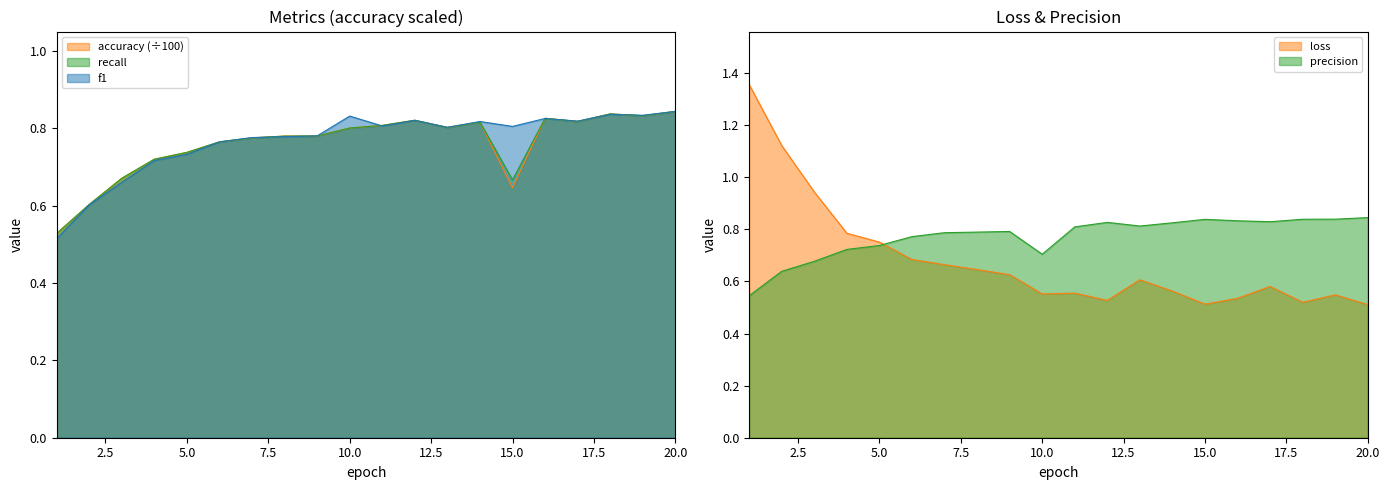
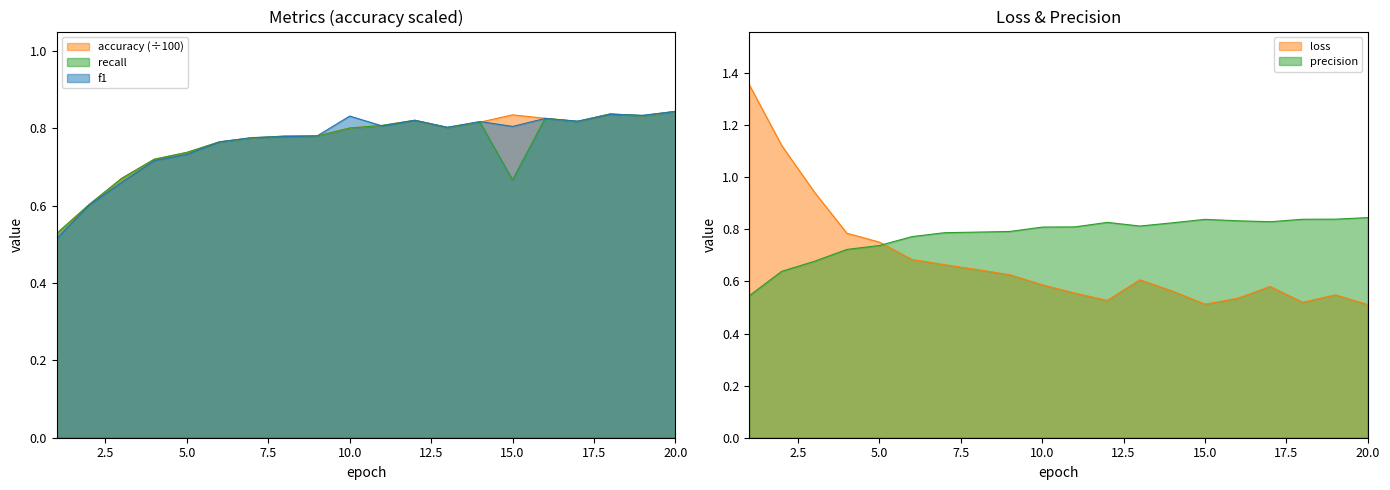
Metrics (accuracy scaled), accuracy (÷100), 15.0: 0.65 -> 0.83
Loss & Precision, loss, 10.0: 0.55 -> 0.59
Loss & Precision, precision, 10.0: 0.70 -> 0.81
